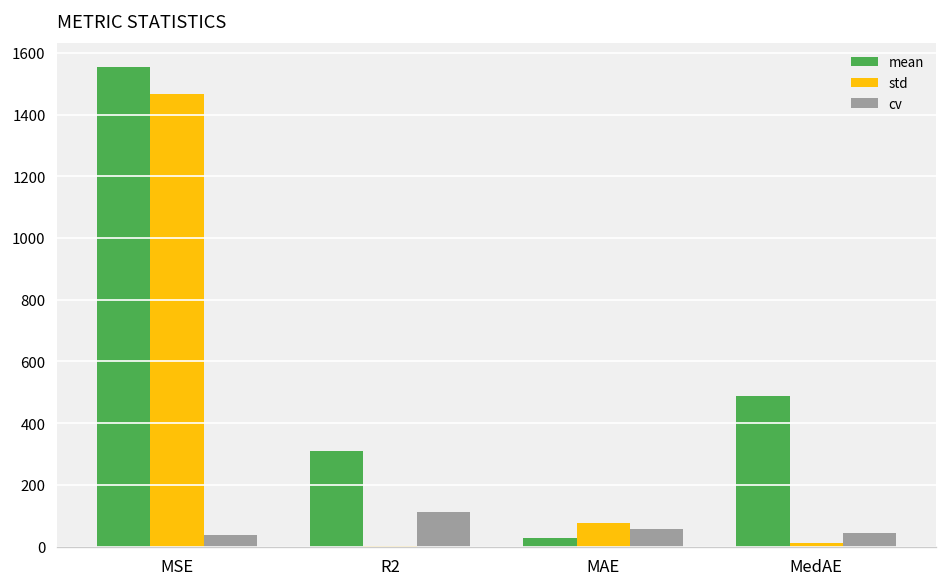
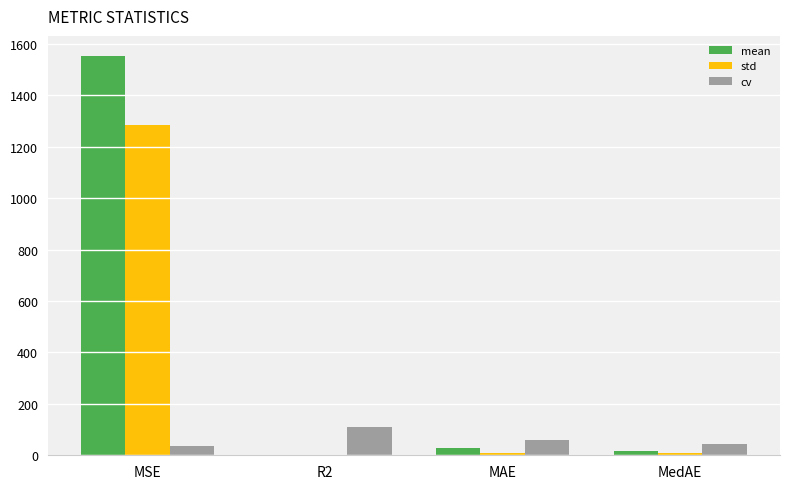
std, MSE: 1470 -> 1280
mean, R2: 310 -> 0
std, MAE: 70 -> 10
mean, MedAE: 490 -> 20
